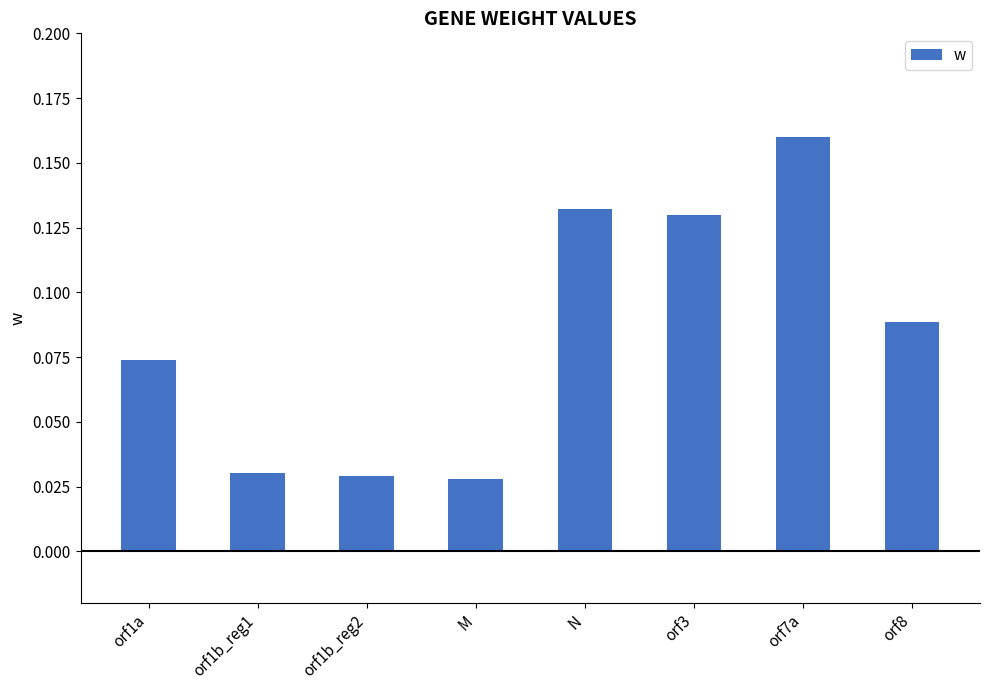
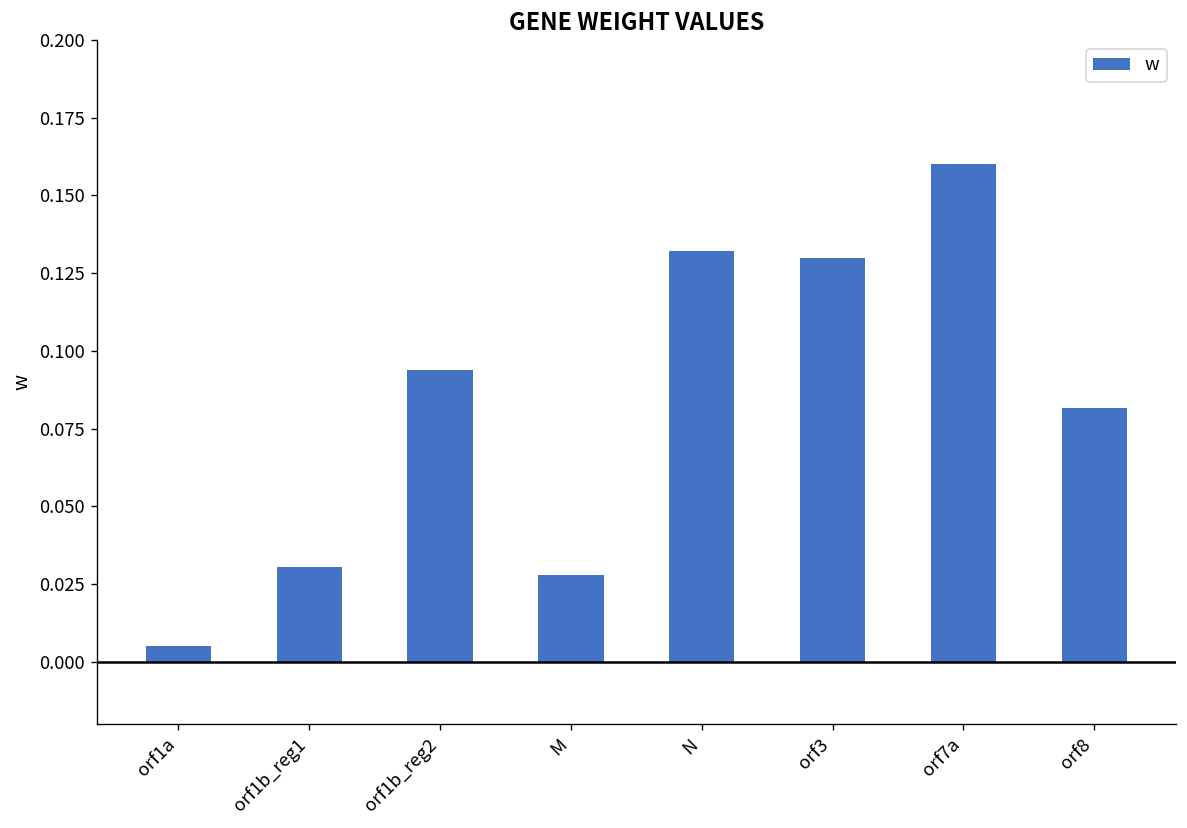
orf1a: 0.074 -> 0.005
orf1b_reg2: 0.029 -> 0.094
orf8: 0.089 -> 0.082
